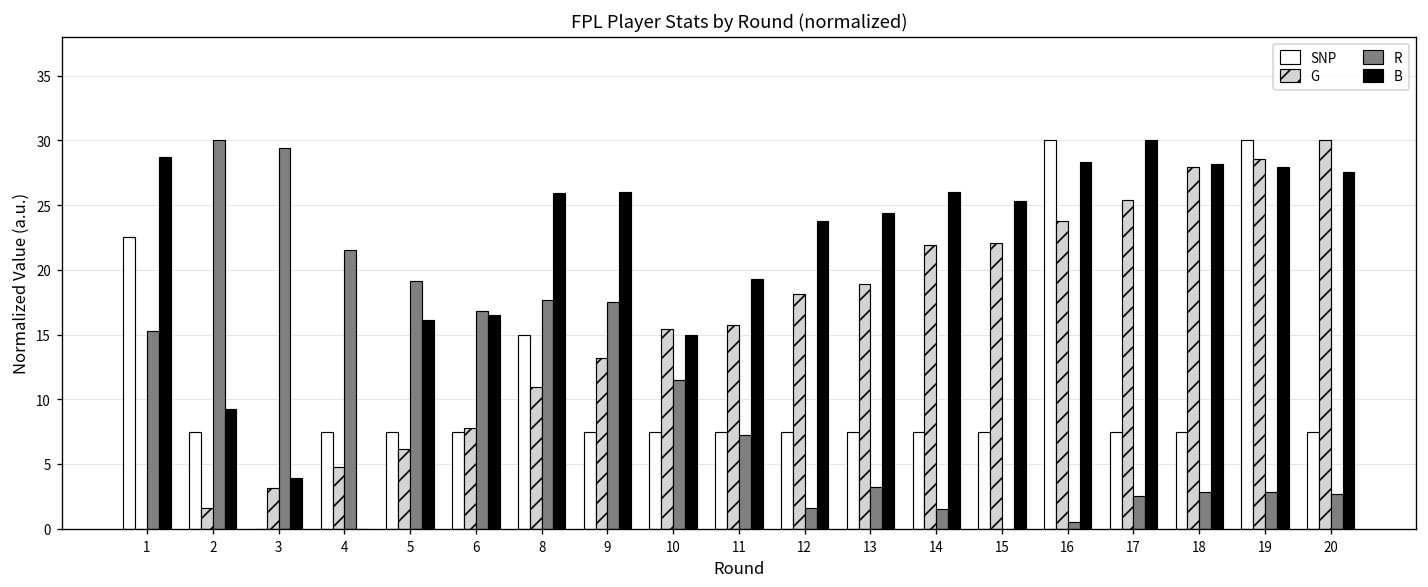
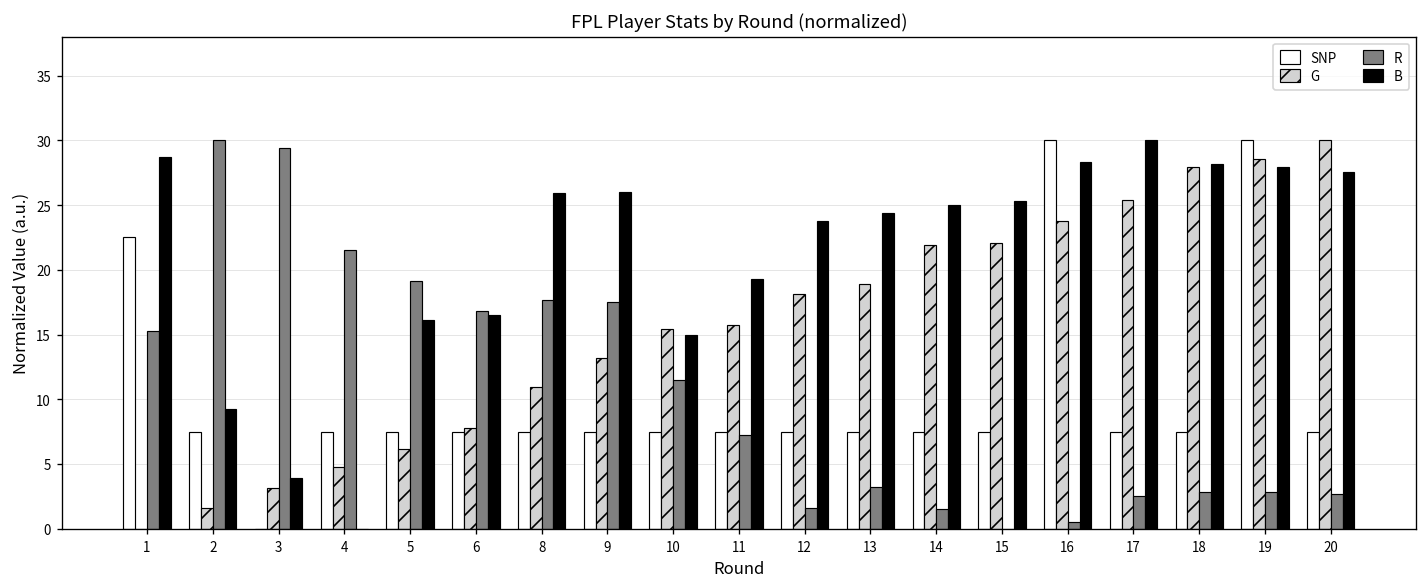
SNP, 8: 15.0 -> 7.5
B, 14: 26.1 -> 25.0
